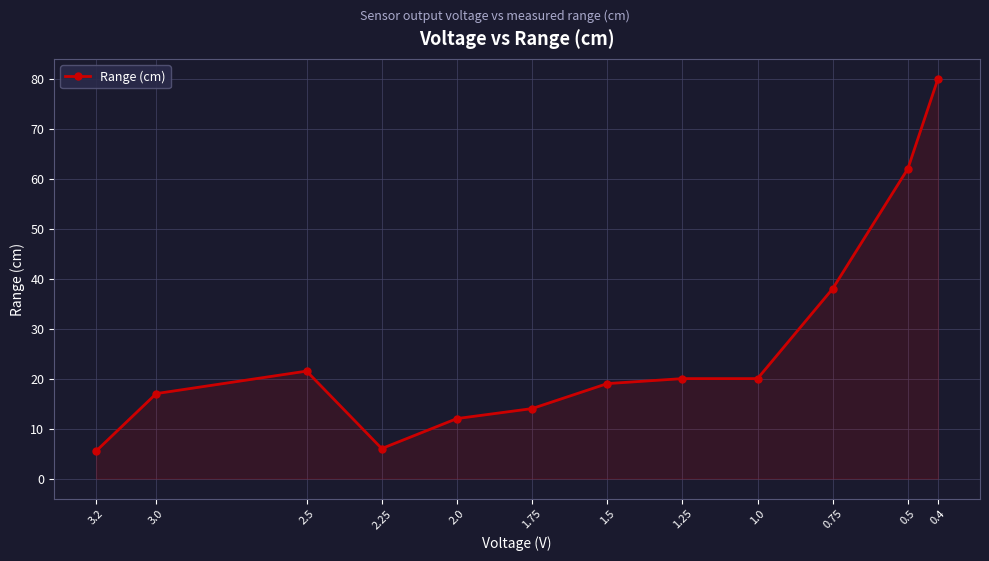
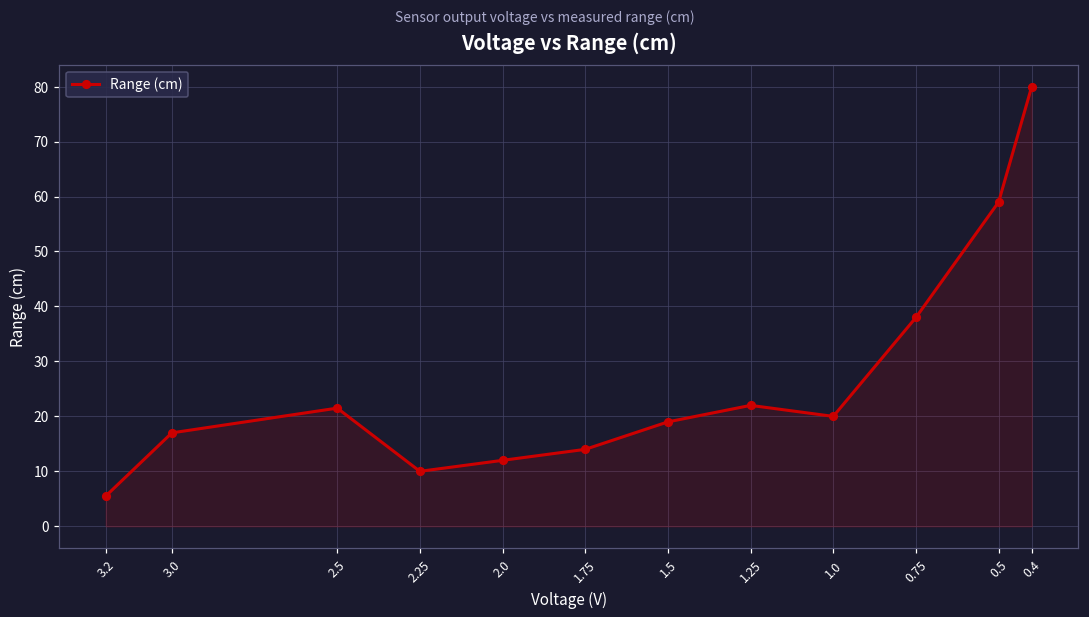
2.25: 6 -> 10
1.25: 20 -> 22
0.5: 62 -> 59
